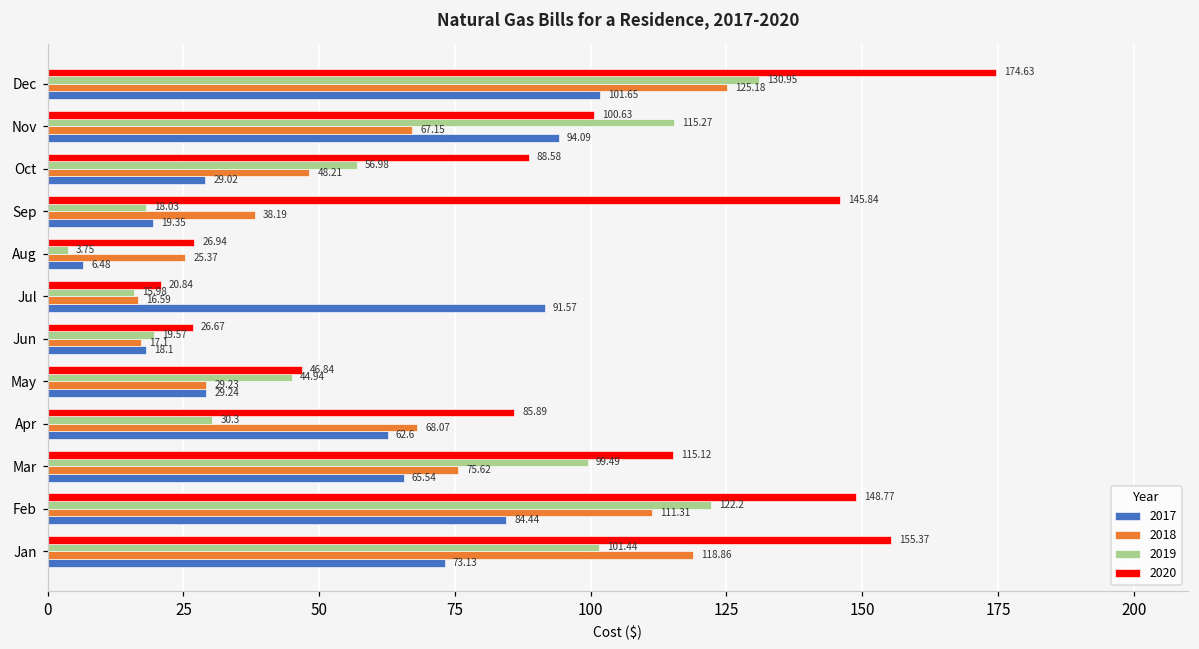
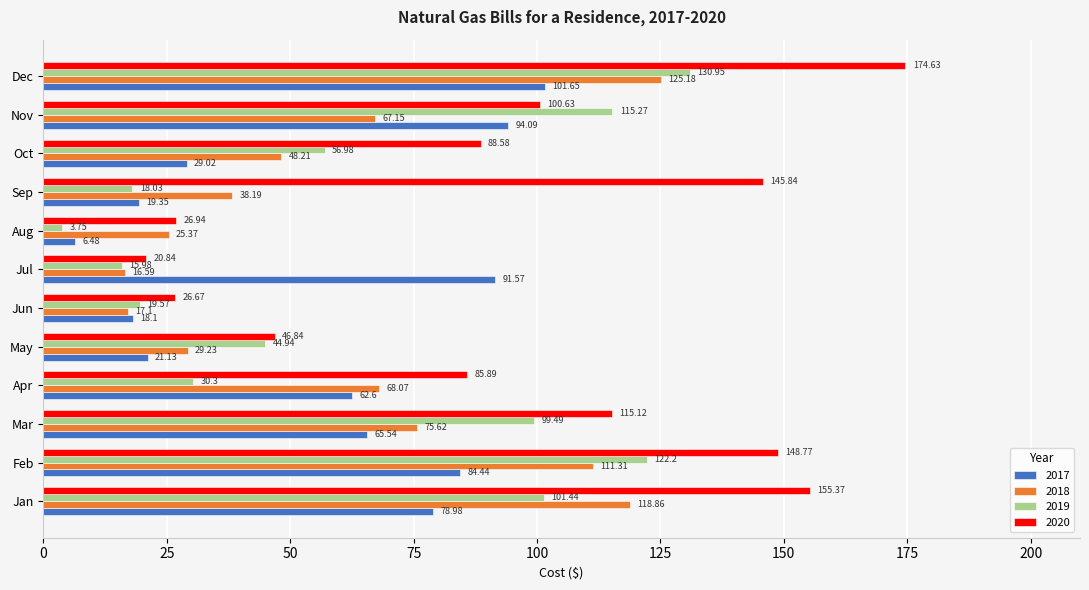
2017, May: 29.24 -> 21.13
2017, Jan: 73.13 -> 78.98
